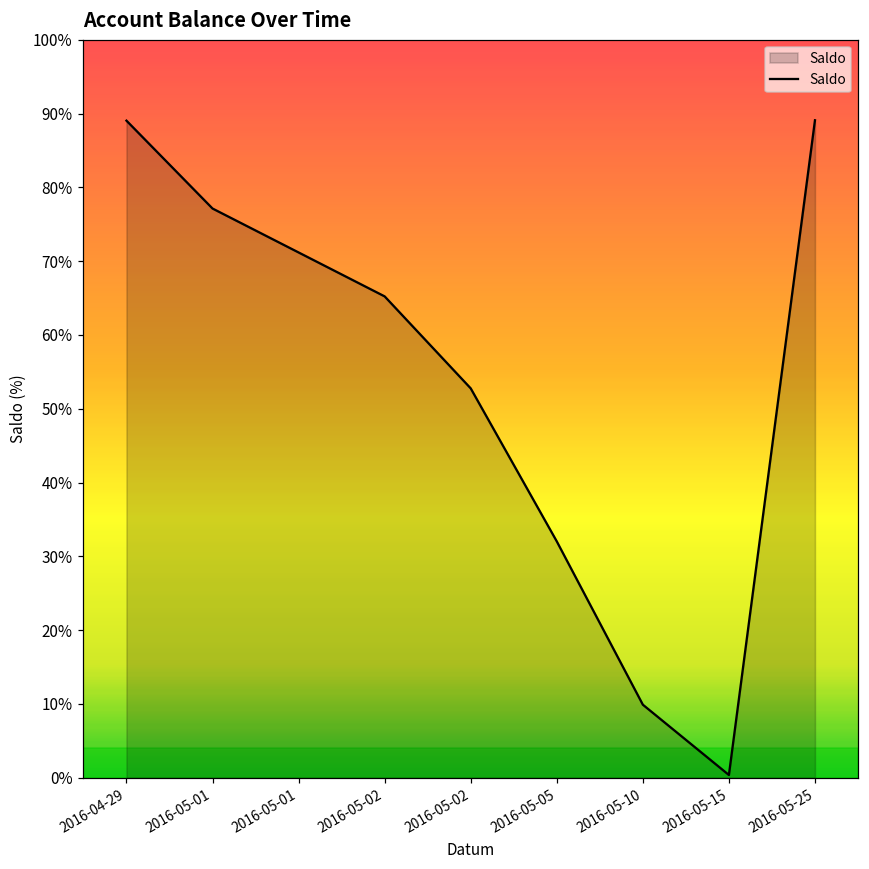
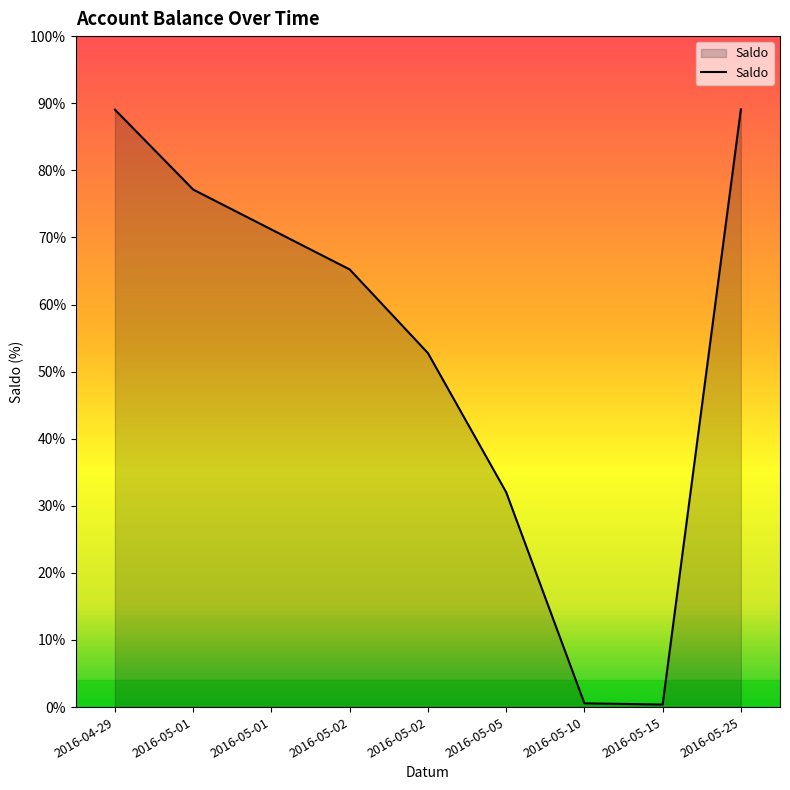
2016-05-10: 10% -> 1%
